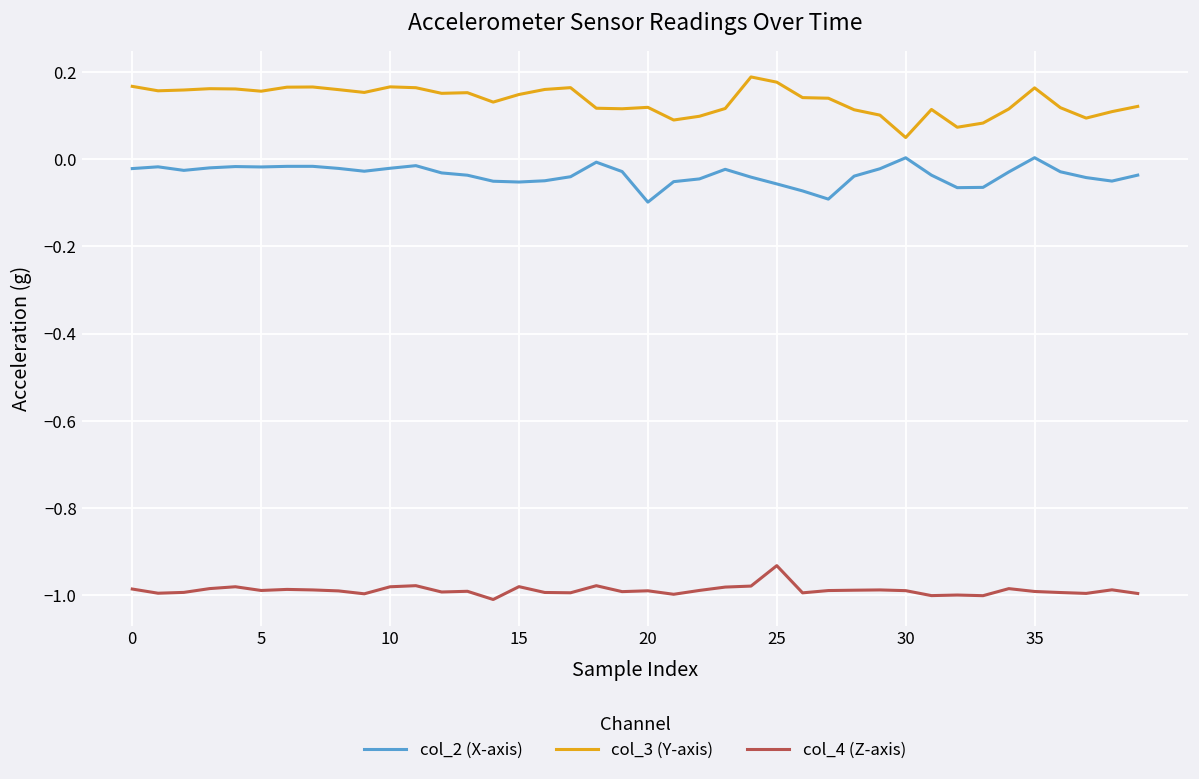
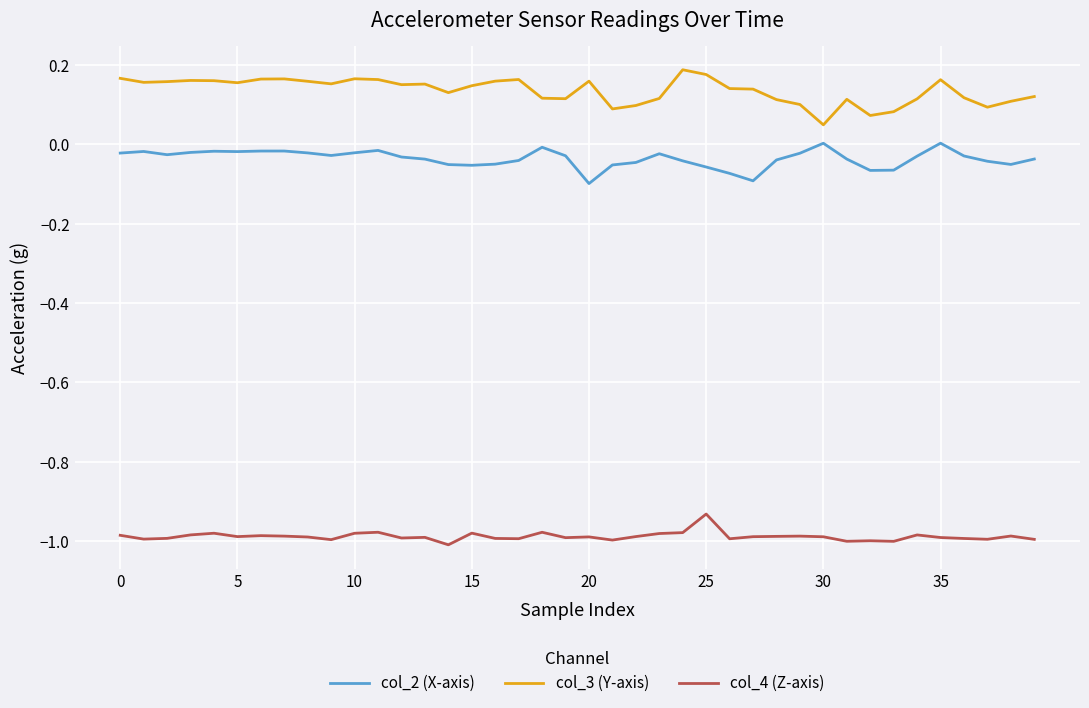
col_3 (Y-axis), 20: 0.12 -> 0.16
